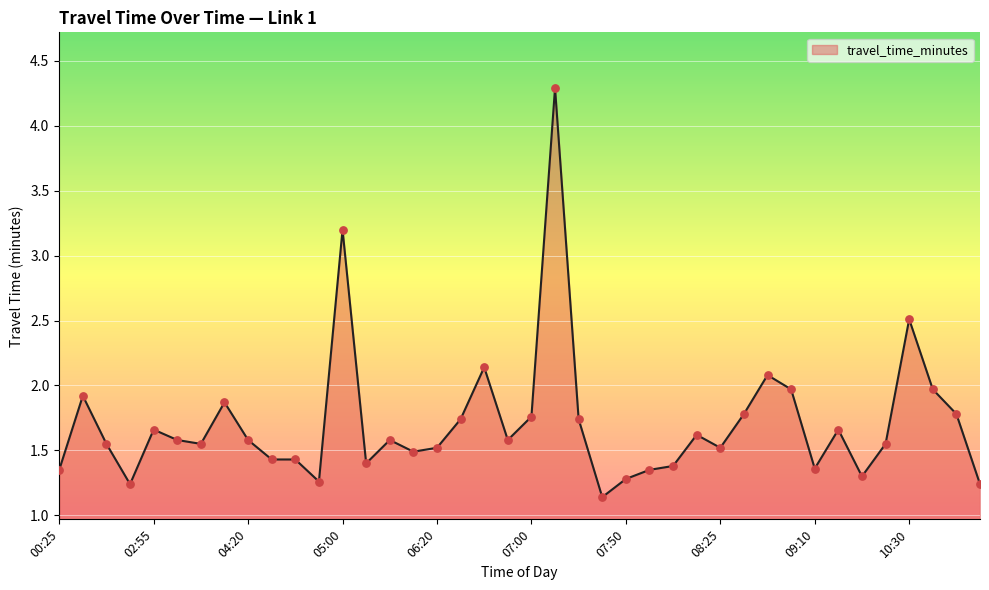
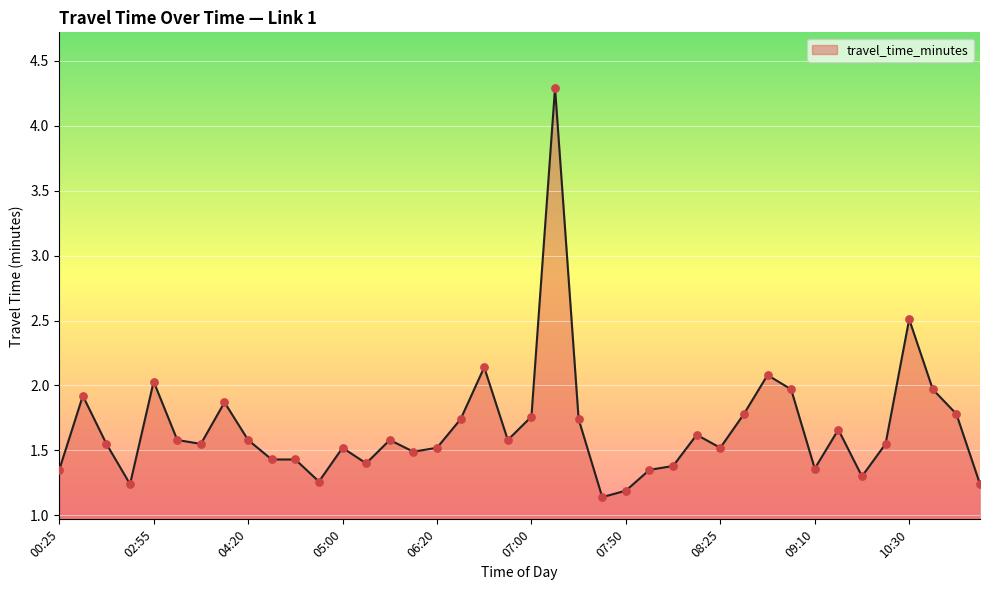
02:55: 1.66 -> 2.03
05:00: 3.20 -> 1.52
07:50: 1.28 -> 1.19
